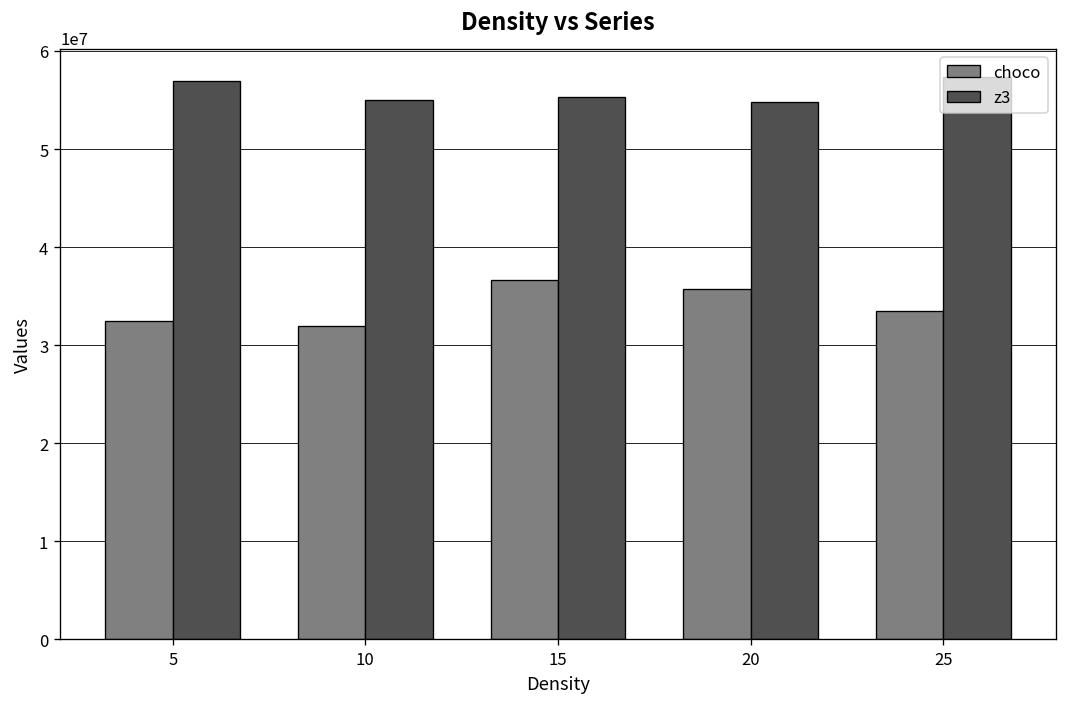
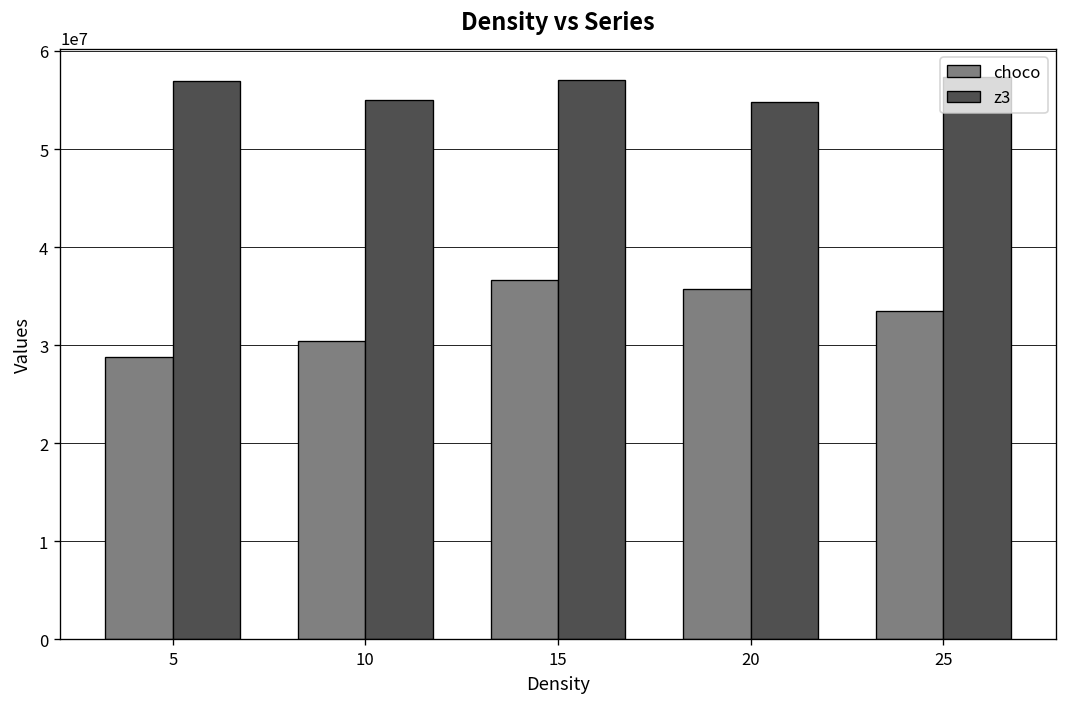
choco, 5: 32000000 -> 29000000
choco, 10: 32000000 -> 30000000
z3, 15: 55000000 -> 57000000
